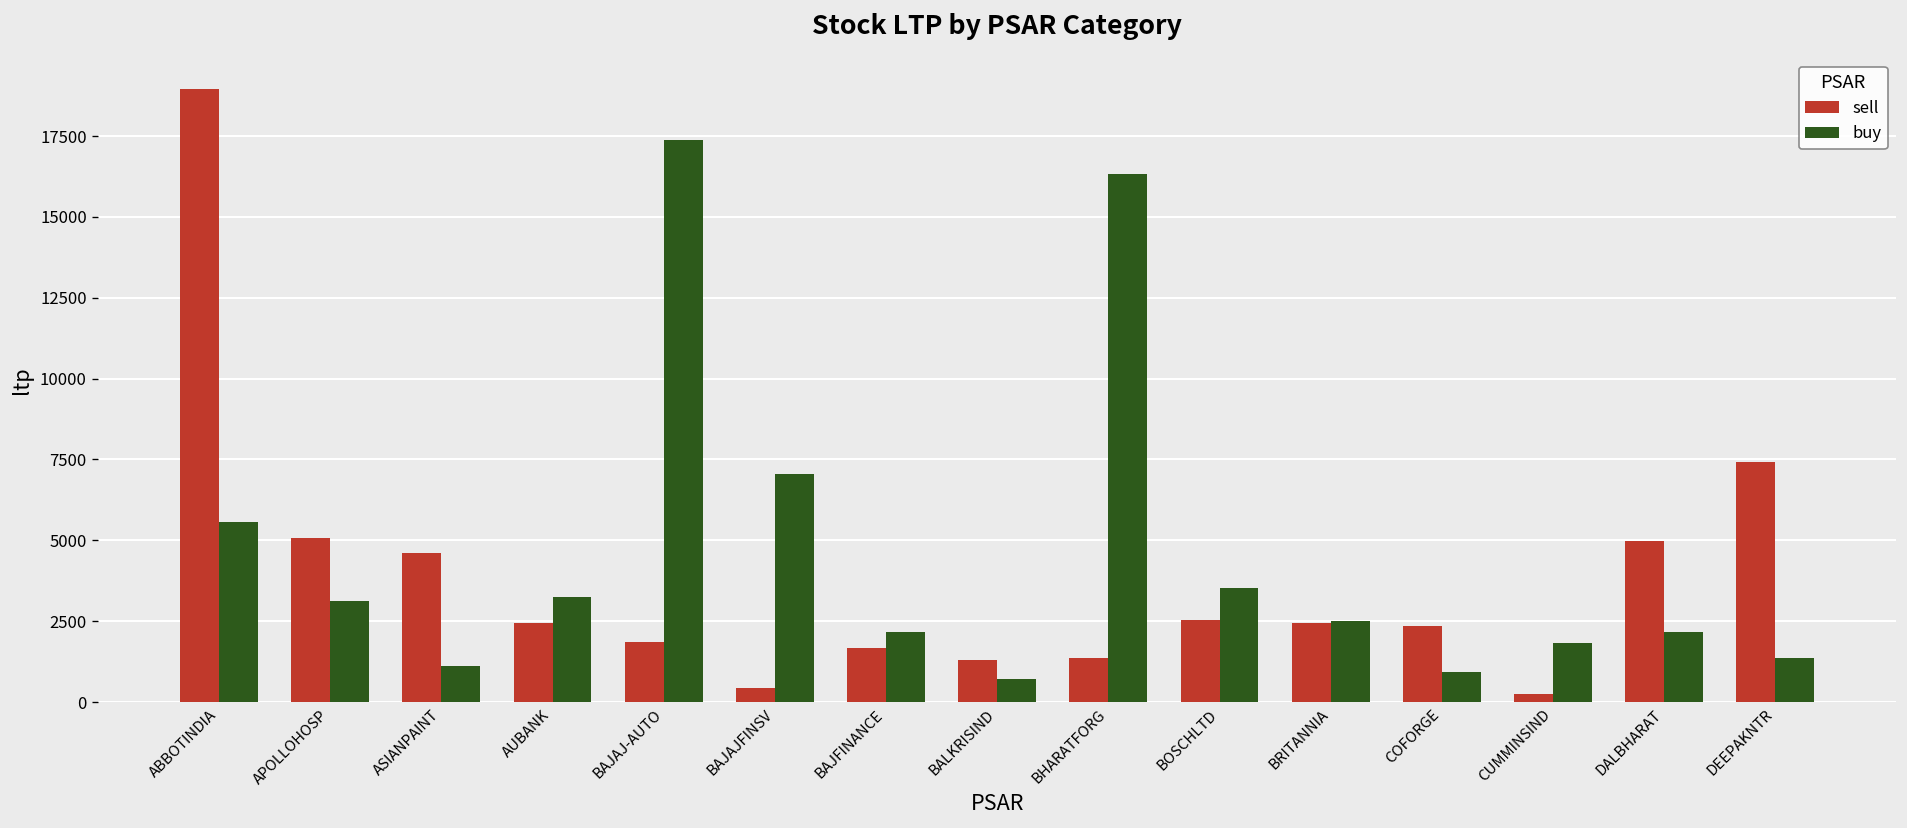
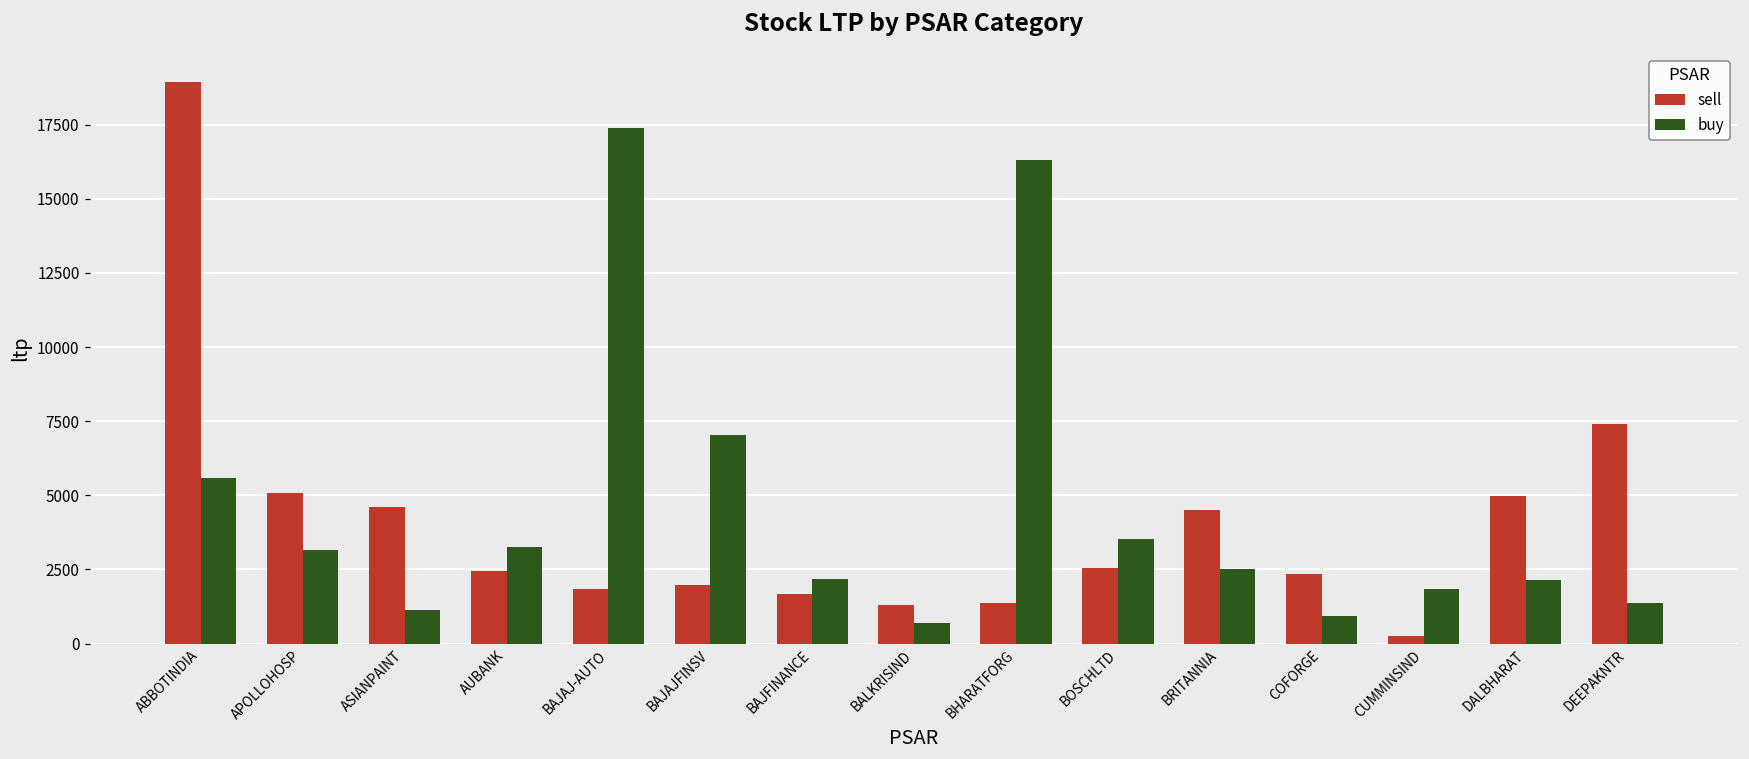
sell, BAJAJFINSV: 400 -> 2000
sell, BRITANNIA: 2400 -> 4500
